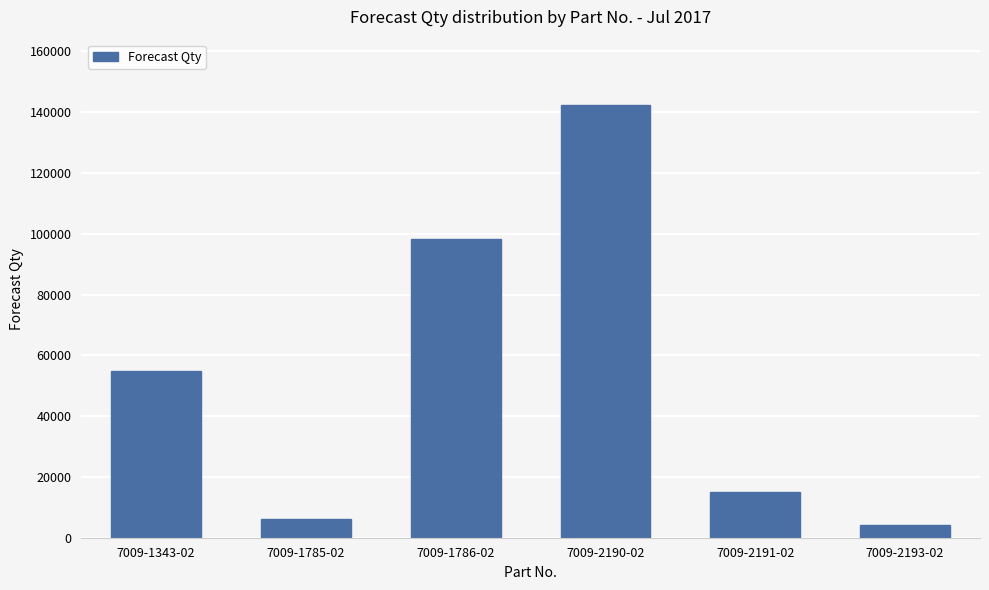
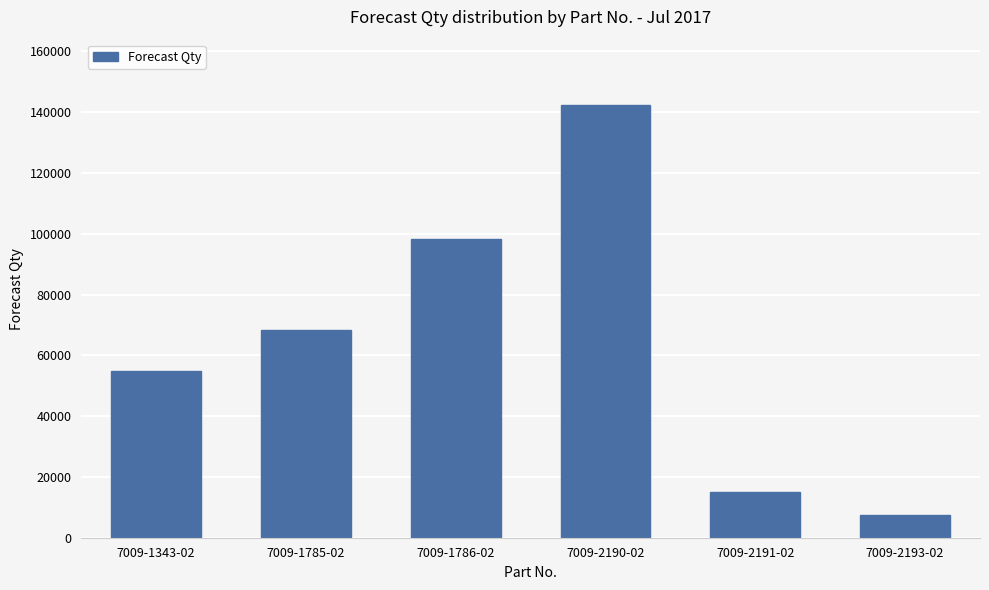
7009-1785-02: 6000 -> 68000
7009-2193-02: 4000 -> 8000
